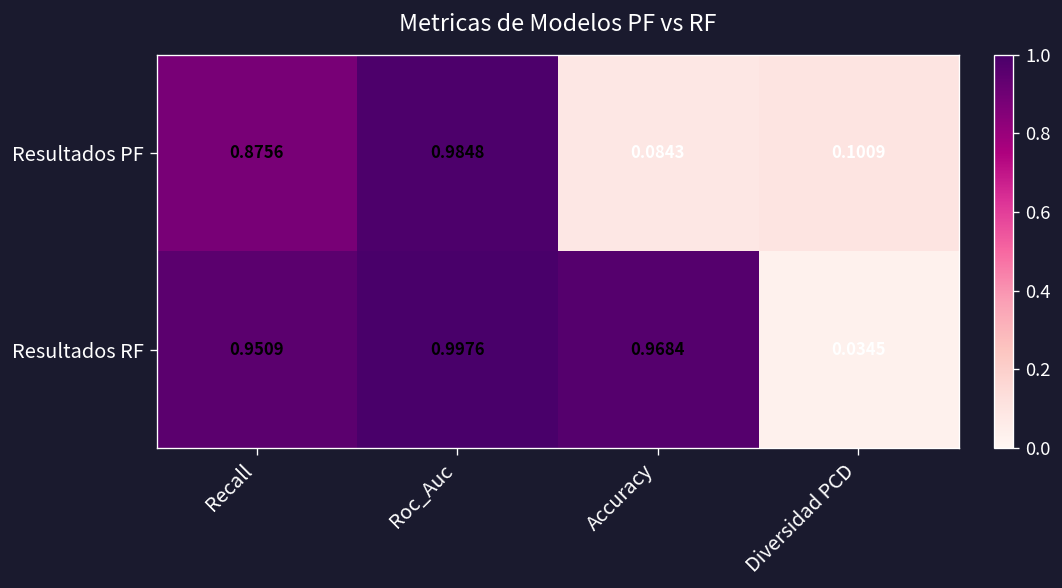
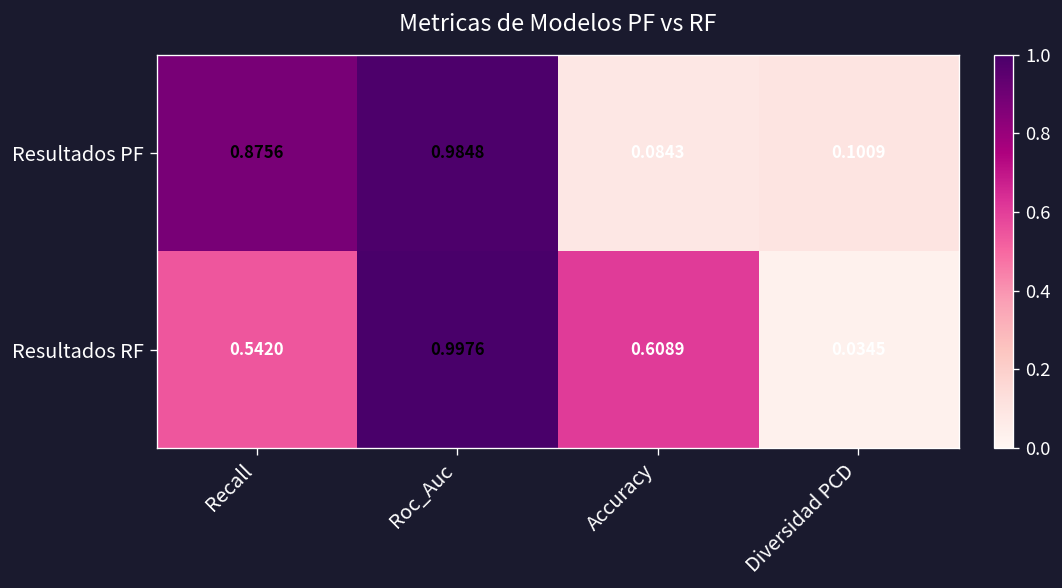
Resultados RF, Recall: 0.9509 -> 0.5420
Resultados RF, Accuracy: 0.9684 -> 0.6089
